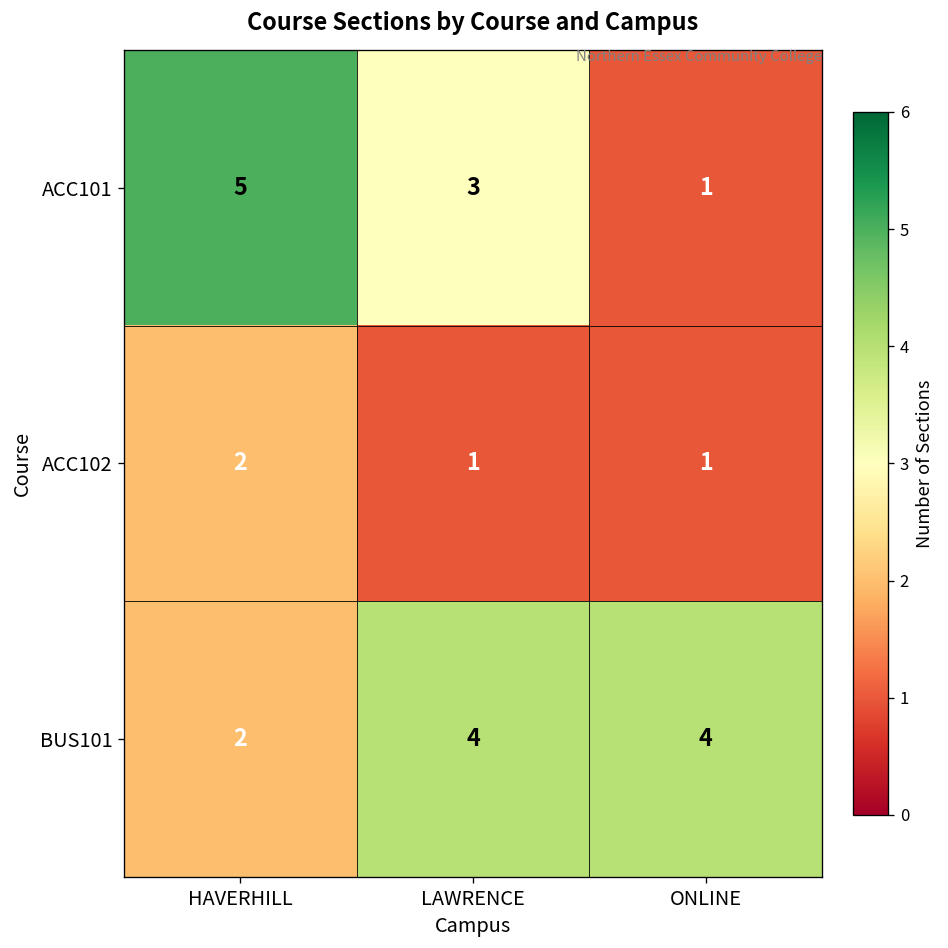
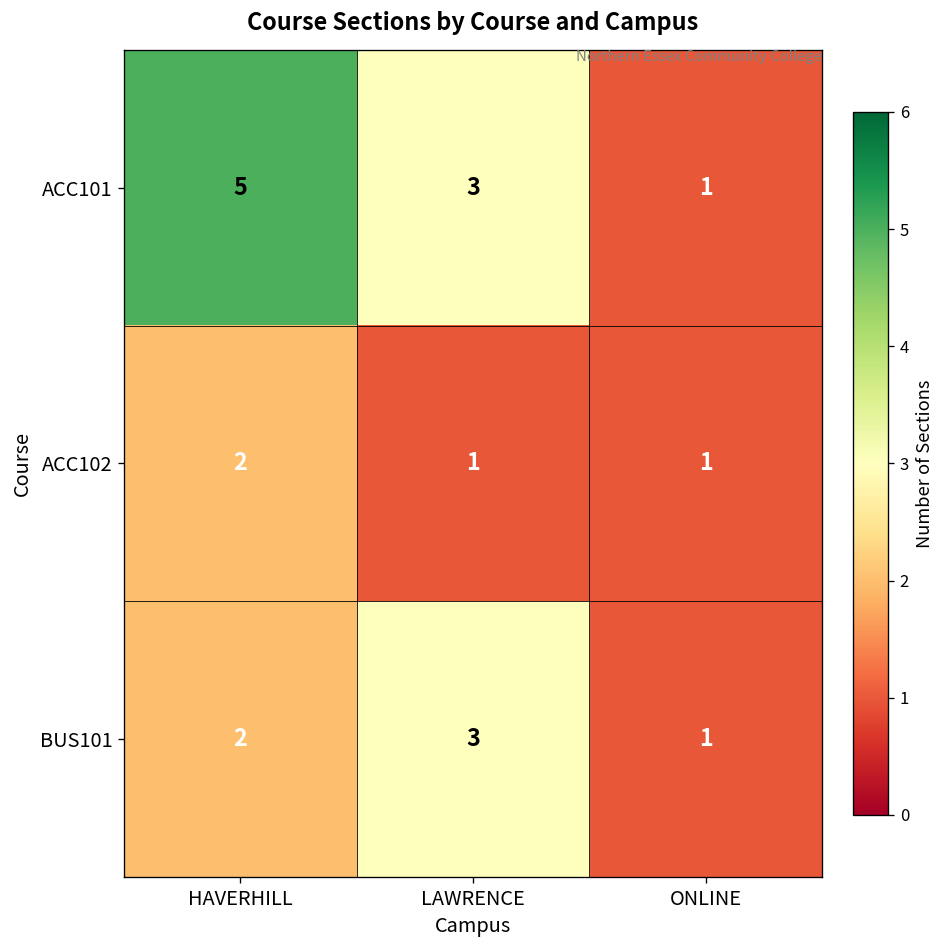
BUS101, LAWRENCE: 4 -> 3
BUS101, ONLINE: 4 -> 1
